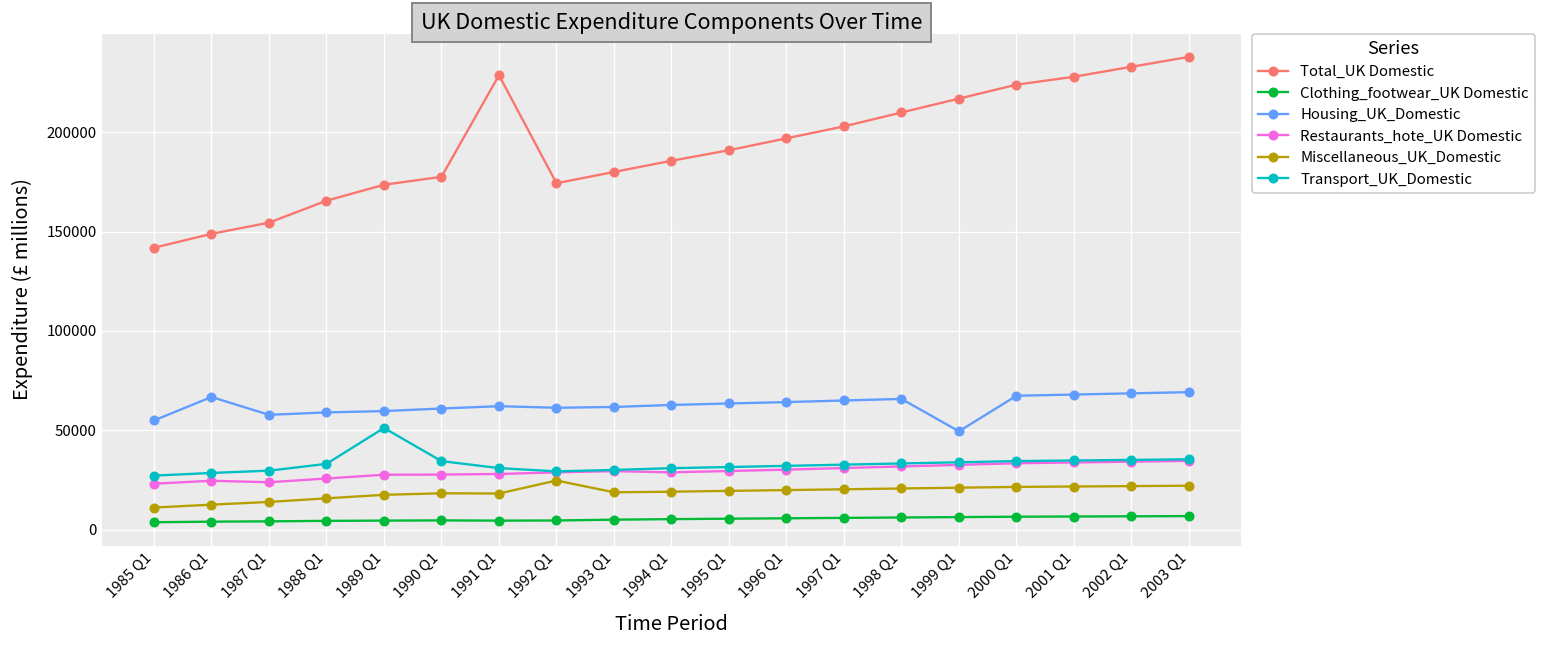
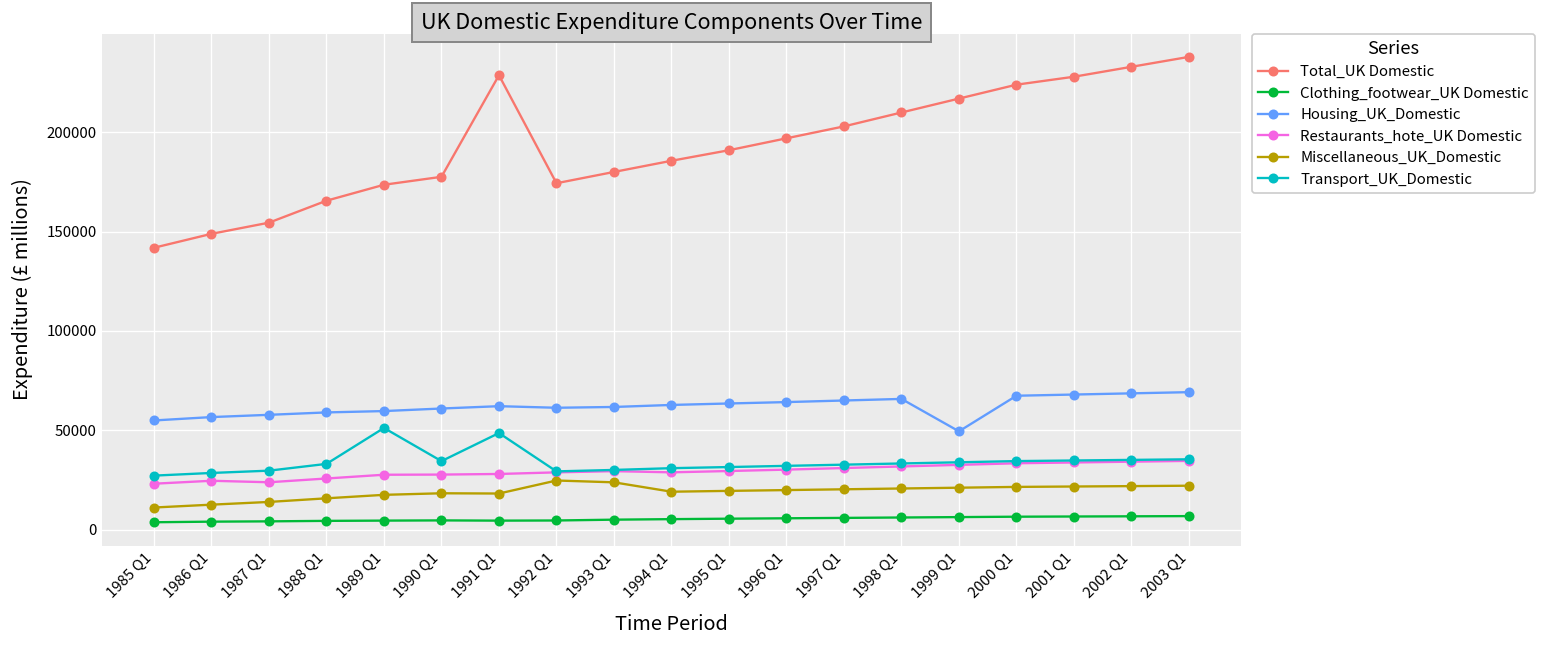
Housing_UK_Domestic, 1986 Q1: 67000 -> 57000
Transport_UK_Domestic, 1991 Q1: 31000 -> 49000
Miscellaneous_UK_Domestic, 1993 Q1: 19000 -> 24000
